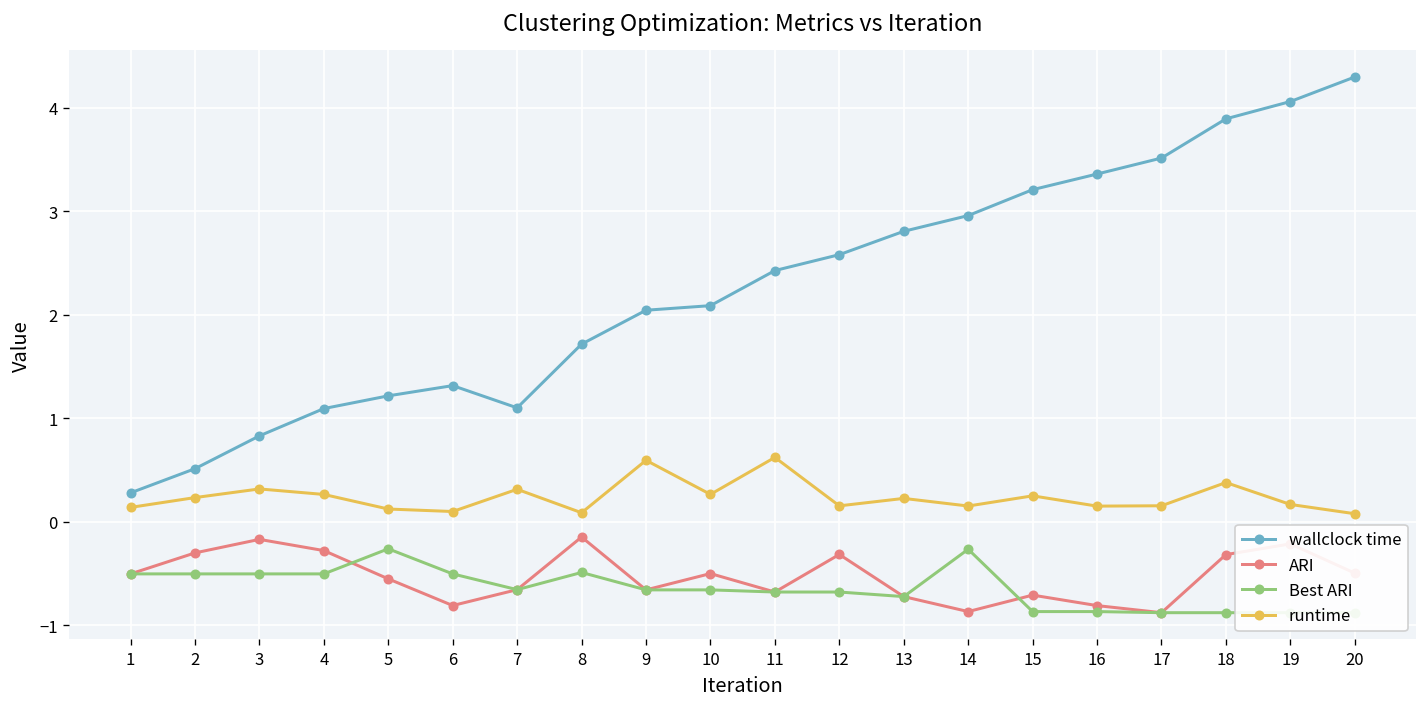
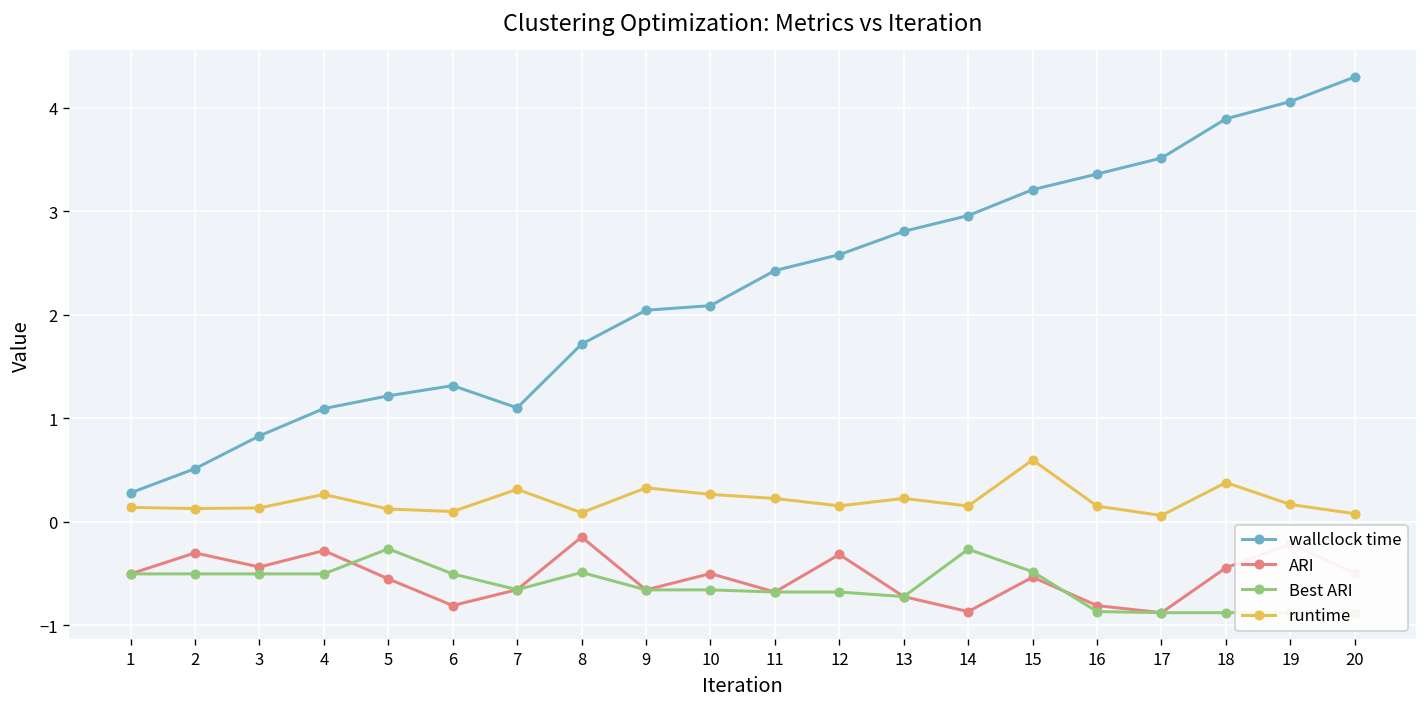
runtime, 2: 0.2 -> 0.1
ARI, 3: -0.2 -> -0.4
runtime, 3: 0.3 -> 0.1
runtime, 9: 0.6 -> 0.3
runtime, 11: 0.6 -> 0.2
ARI, 15: -0.7 -> -0.5
Best ARI, 15: -0.9 -> -0.5
runtime, 15: 0.3 -> 0.6
runtime, 17: 0.2 -> 0.1
ARI, 18: -0.3 -> -0.4
